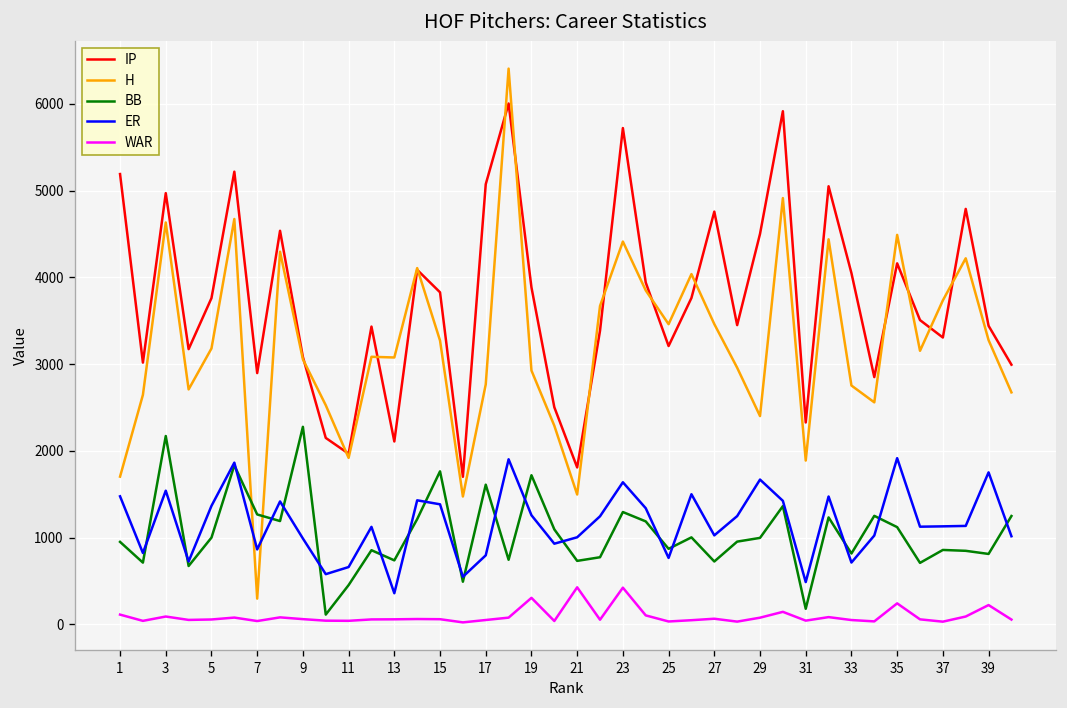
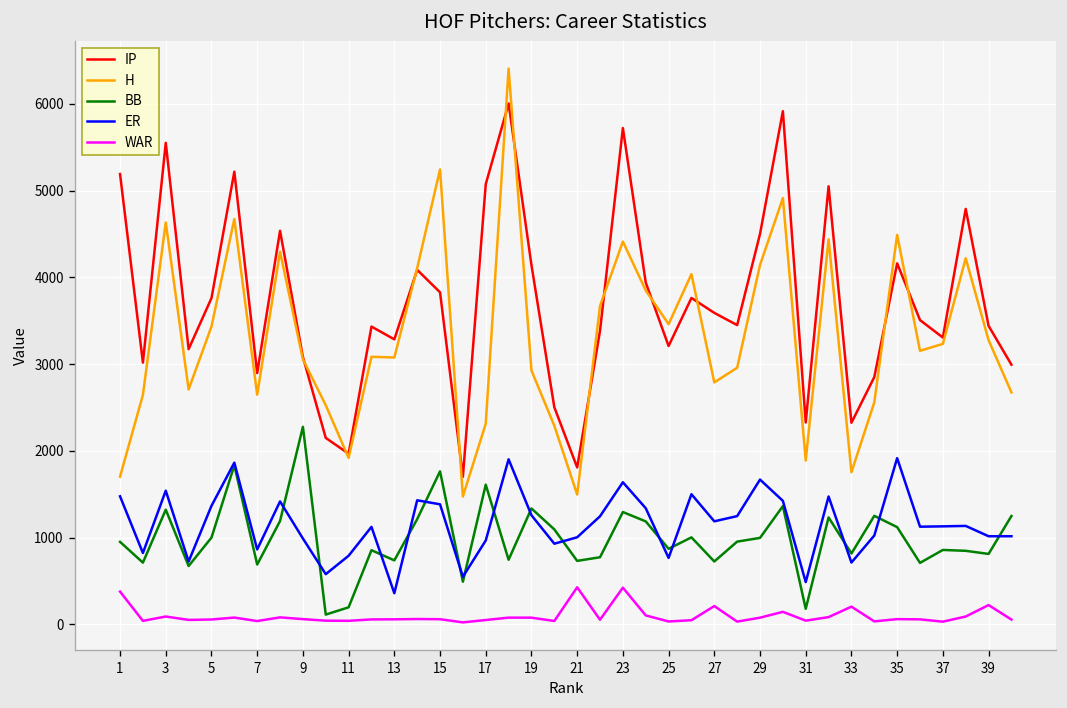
WAR, 1: 100 -> 400
IP, 3: 5000 -> 5600
BB, 3: 2200 -> 1300
H, 5: 3200 -> 3400
H, 7: 300 -> 2600
BB, 7: 1300 -> 700
BB, 11: 500 -> 200
ER, 11: 700 -> 800
IP, 13: 2100 -> 3300
H, 15: 3300 -> 5200
H, 17: 2800 -> 2300
ER, 17: 800 -> 1000
IP, 19: 3900 -> 4100
BB, 19: 1700 -> 1300
WAR, 19: 300 -> 100
IP, 27: 4800 -> 3600
H, 27: 3500 -> 2800
ER, 27: 1000 -> 1200
WAR, 27: 100 -> 200
H, 29: 2400 -> 4100
IP, 33: 4000 -> 2300
H, 33: 2800 -> 1800
WAR, 33: 100 -> 200
WAR, 35: 200 -> 100
H, 37: 3700 -> 3200
ER, 39: 1800 -> 1000
